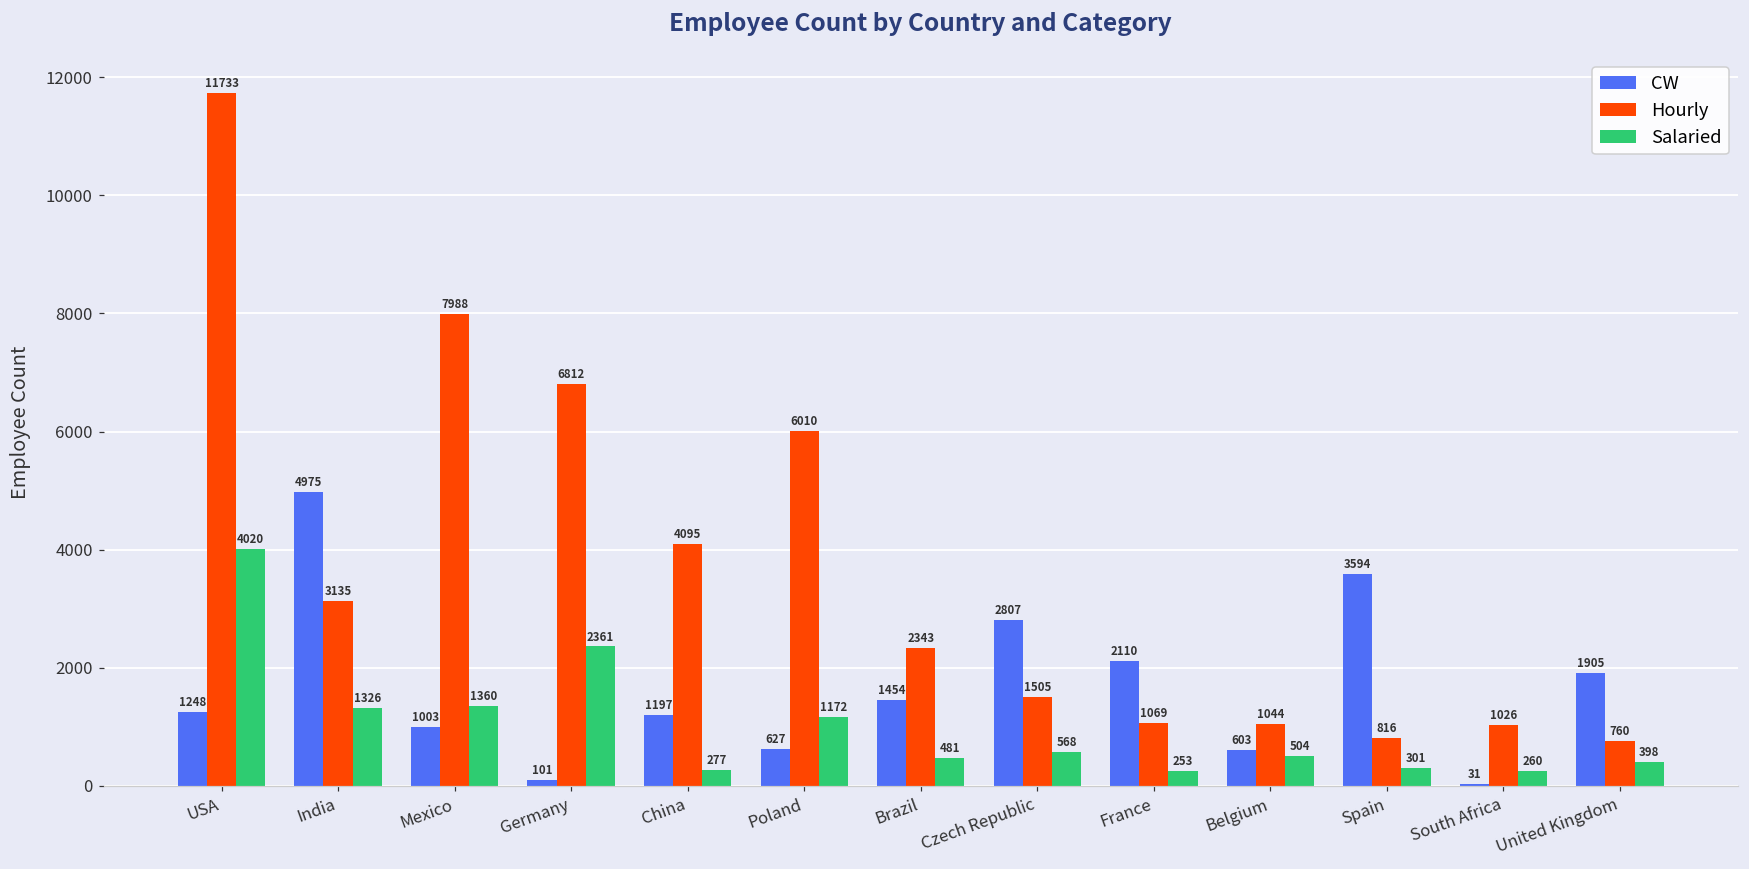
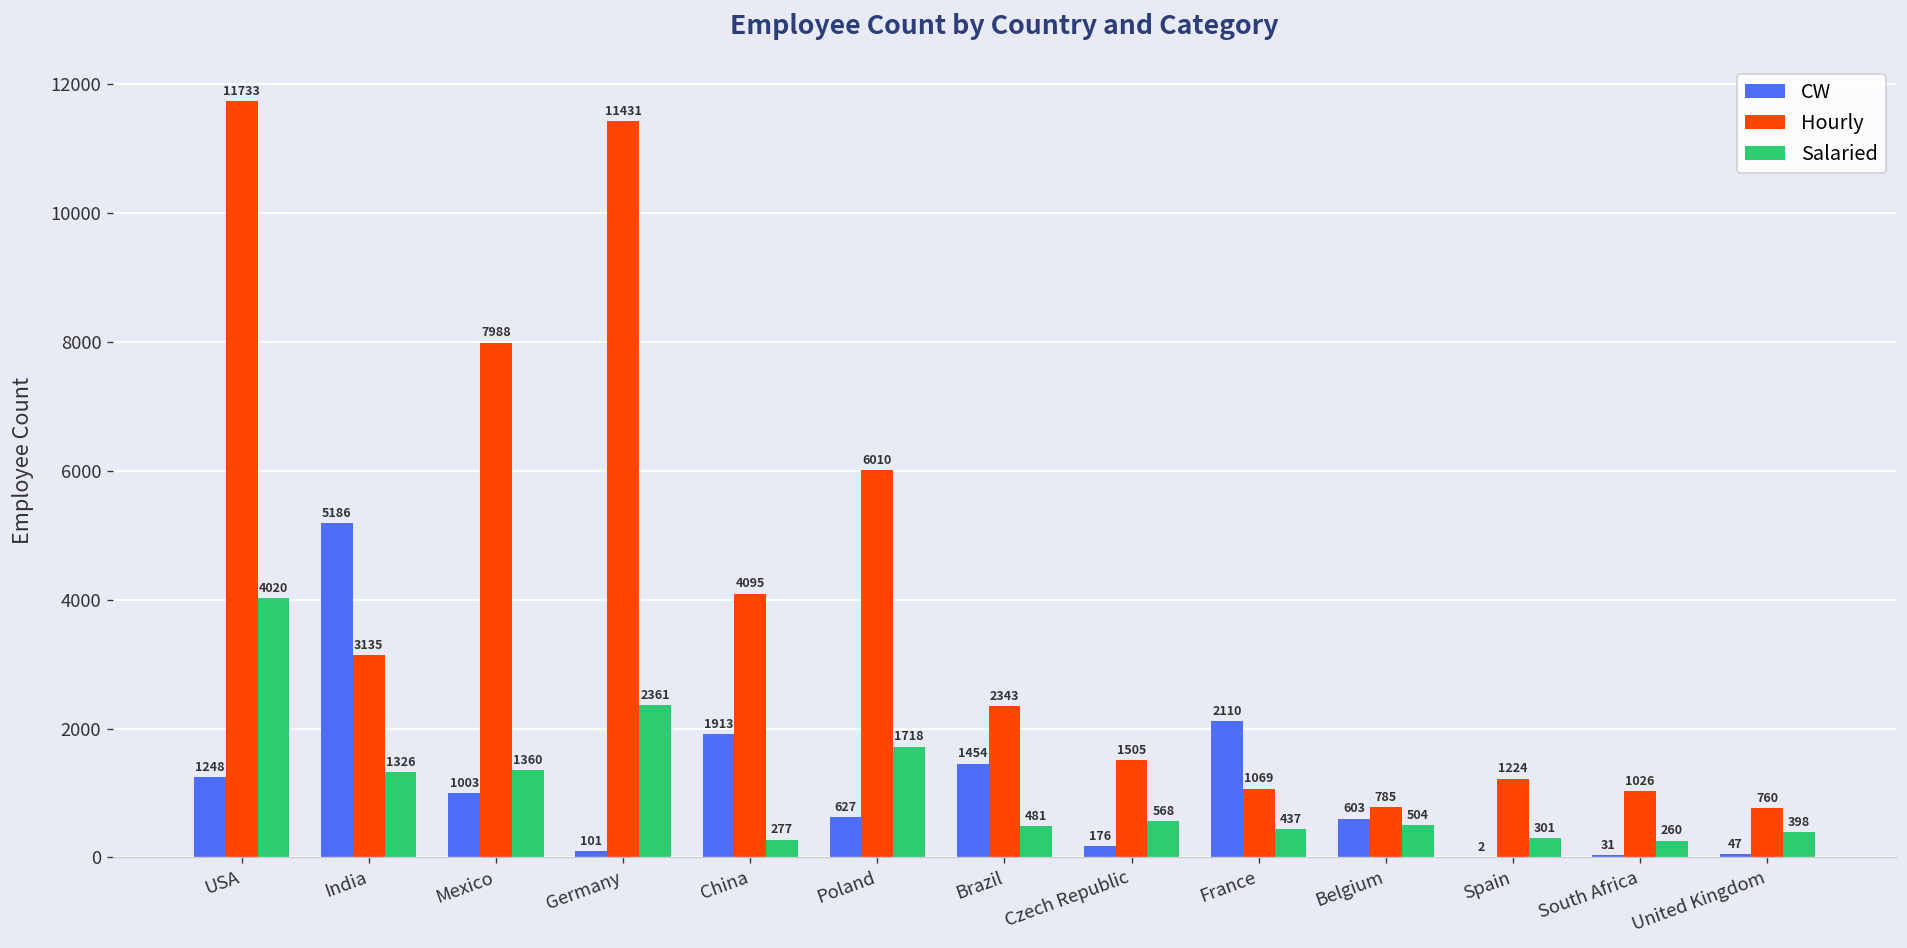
CW, India: 4975 -> 5186
Hourly, Germany: 6812 -> 11431
CW, China: 1197 -> 1913
Salaried, Poland: 1172 -> 1718
CW, Czech Republic: 2807 -> 176
Salaried, France: 253 -> 437
Hourly, Belgium: 1044 -> 785
CW, Spain: 3594 -> 2
Hourly, Spain: 816 -> 1224
CW, United Kingdom: 1905 -> 47
